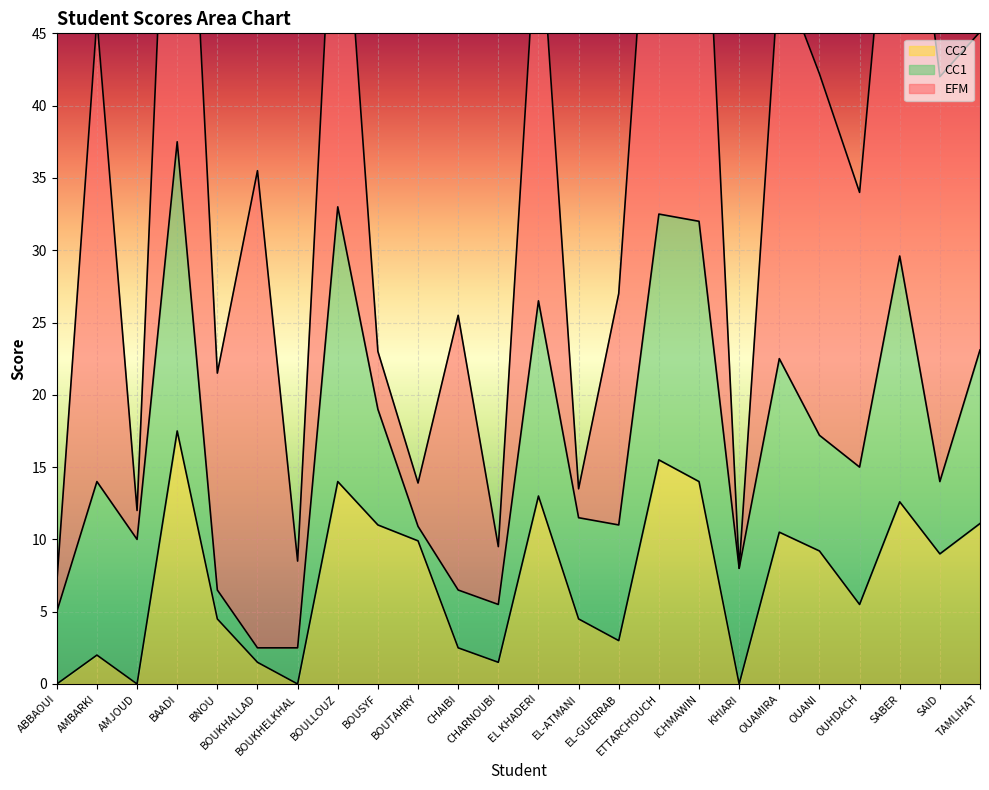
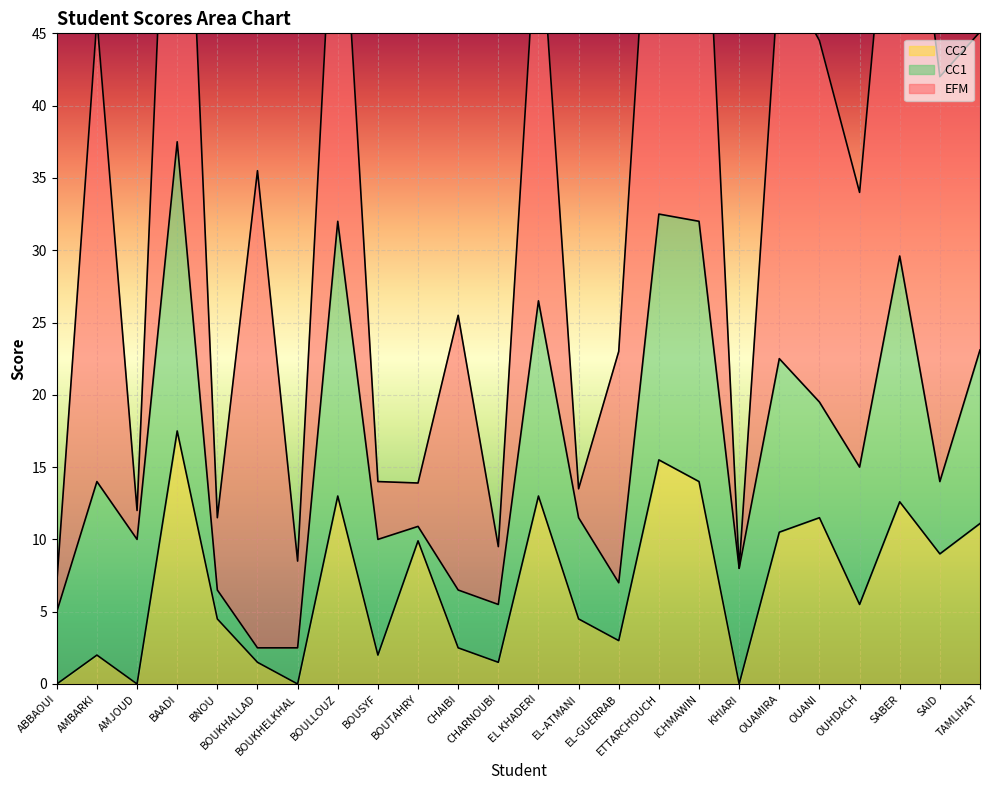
EFM, BNOU: 15 -> 5
CC2, BOULLOUZ: 14 -> 13
CC2, BOUSYF: 11 -> 2
CC1, EL-GUERRAB: 8 -> 4
CC2, OUANI: 9.2 -> 11.5
